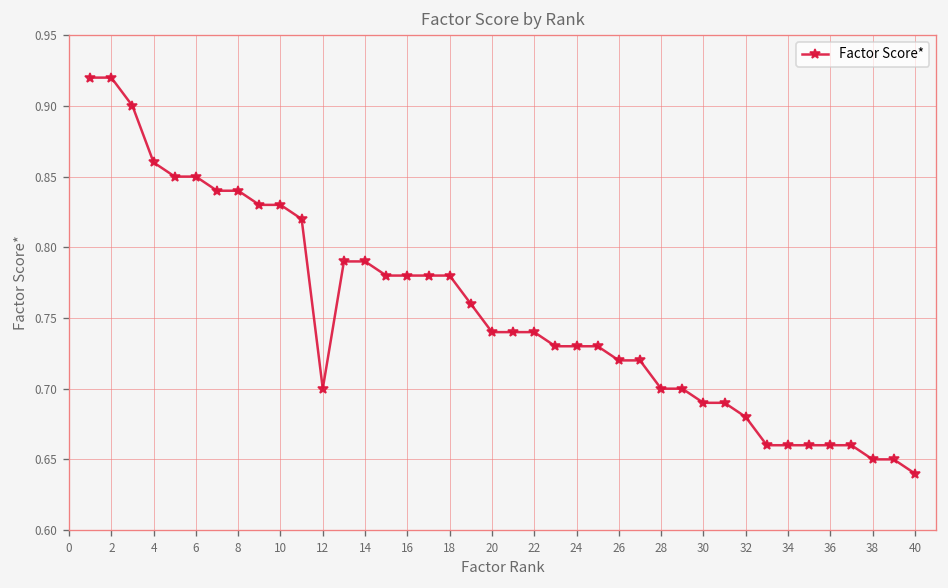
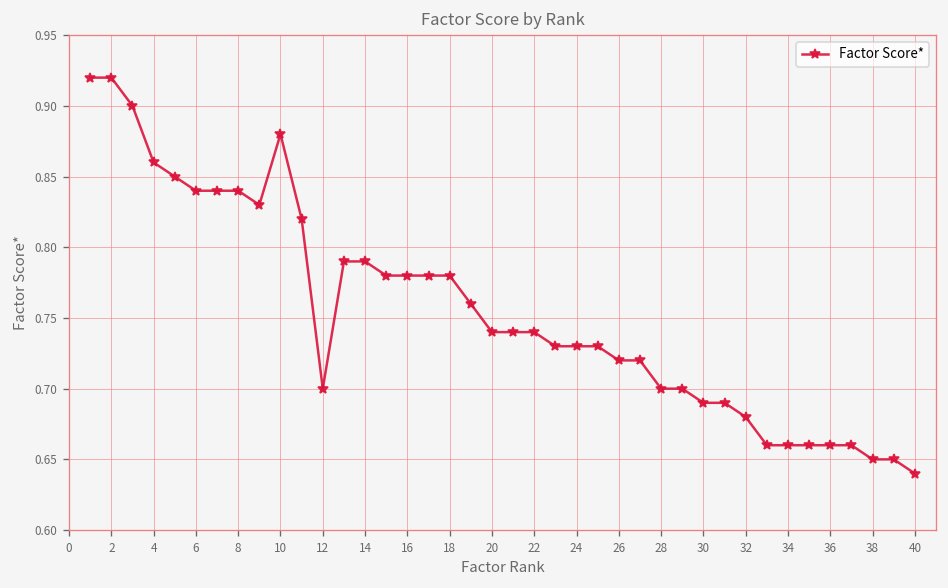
6: 0.85 -> 0.84
10: 0.83 -> 0.88
